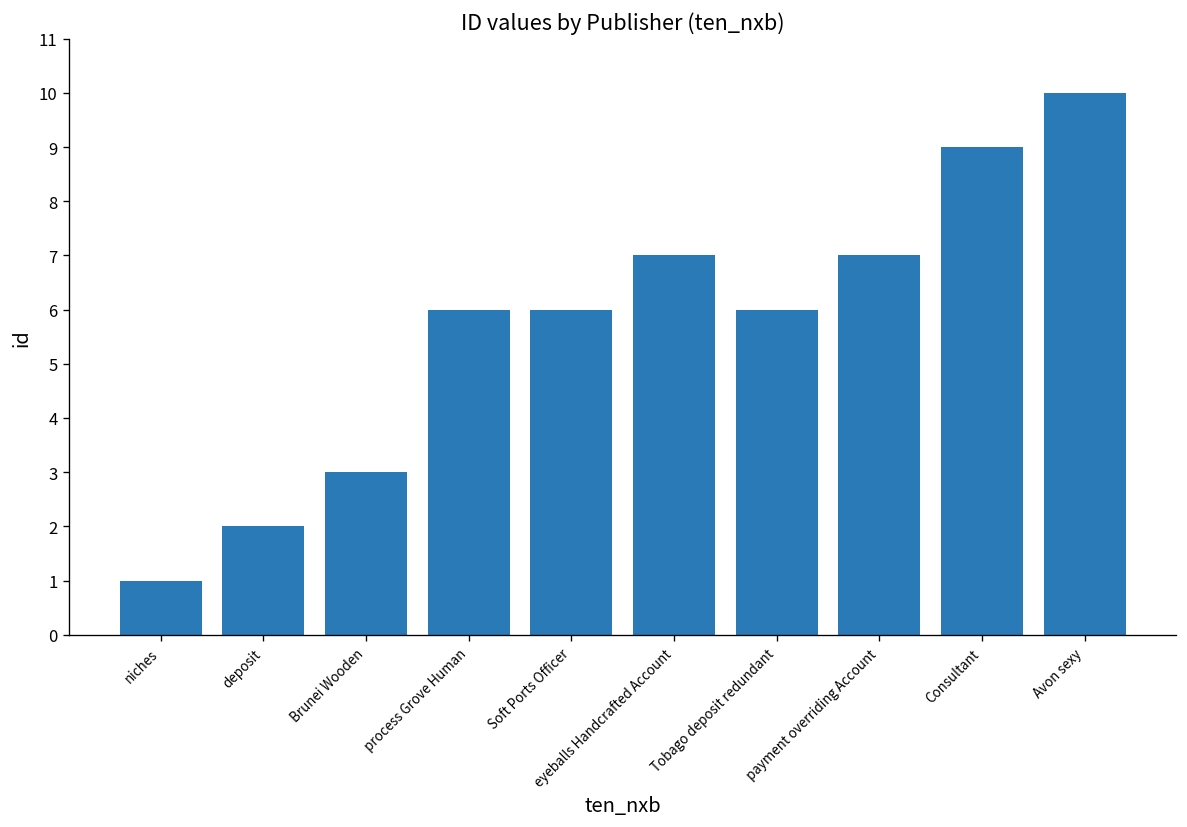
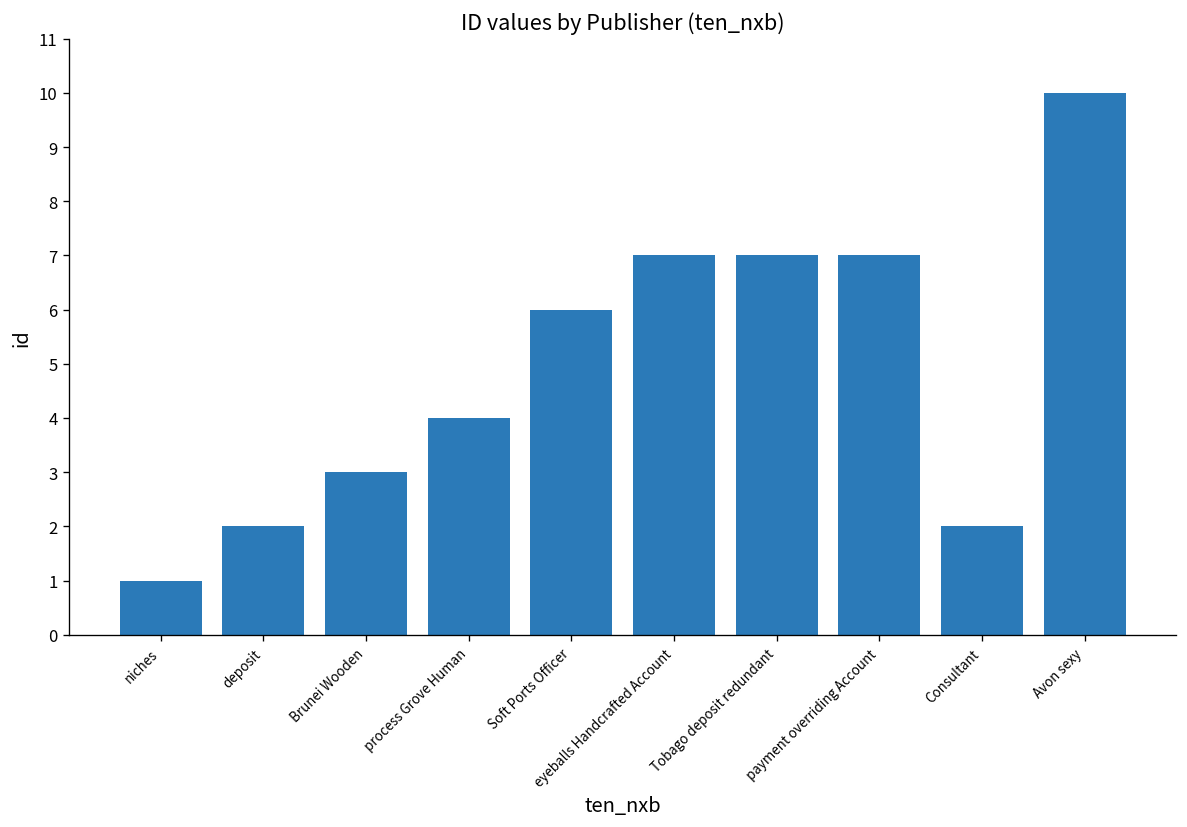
process Grove Human: 6 -> 4
Tobago deposit redundant: 6 -> 7
Consultant: 9 -> 2
